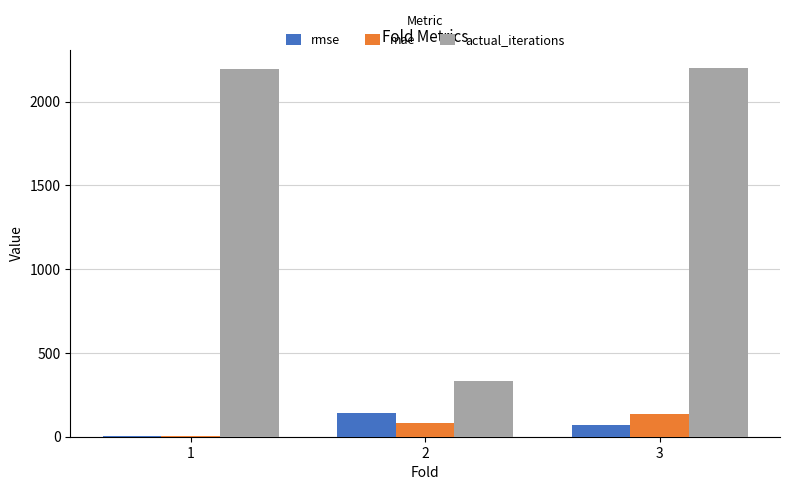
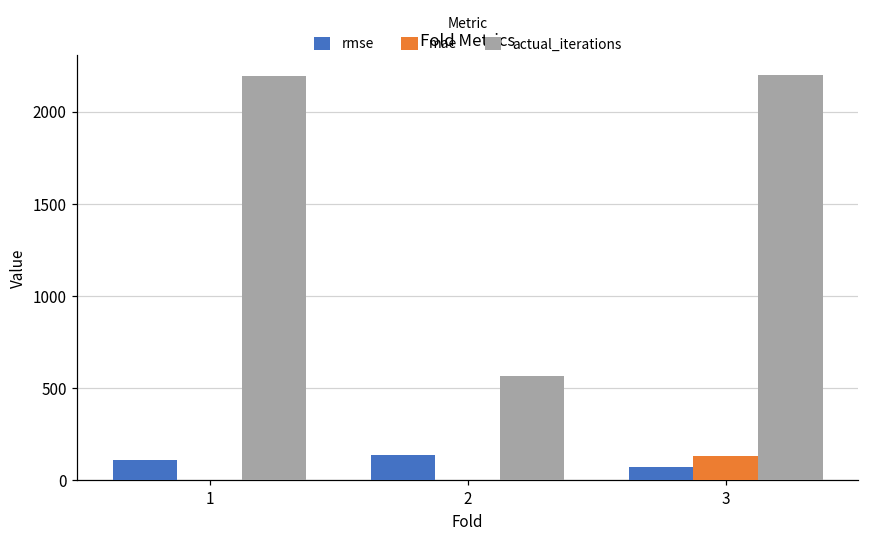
rmse, 1: 0 -> 110
mae, 2: 80 -> 0
actual_iterations, 2: 340 -> 560
